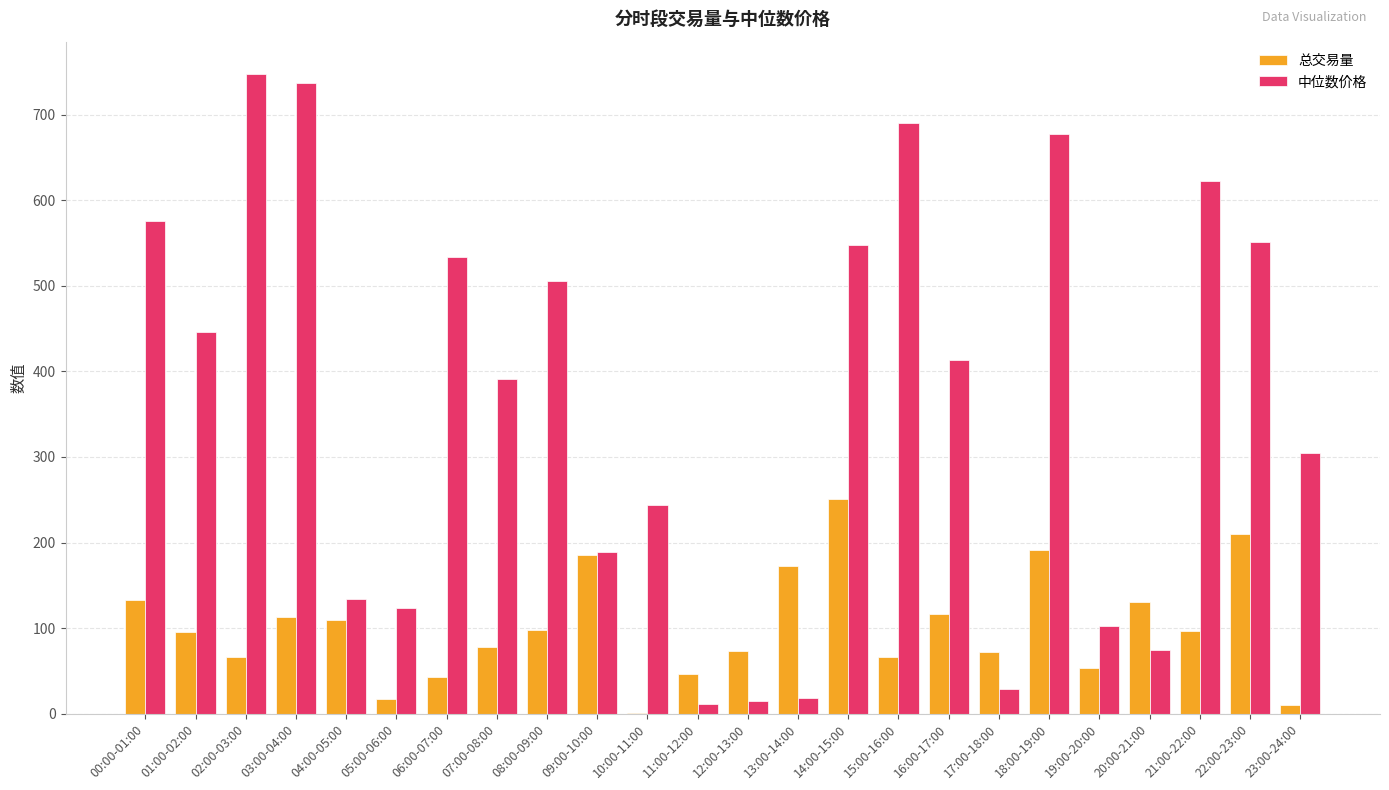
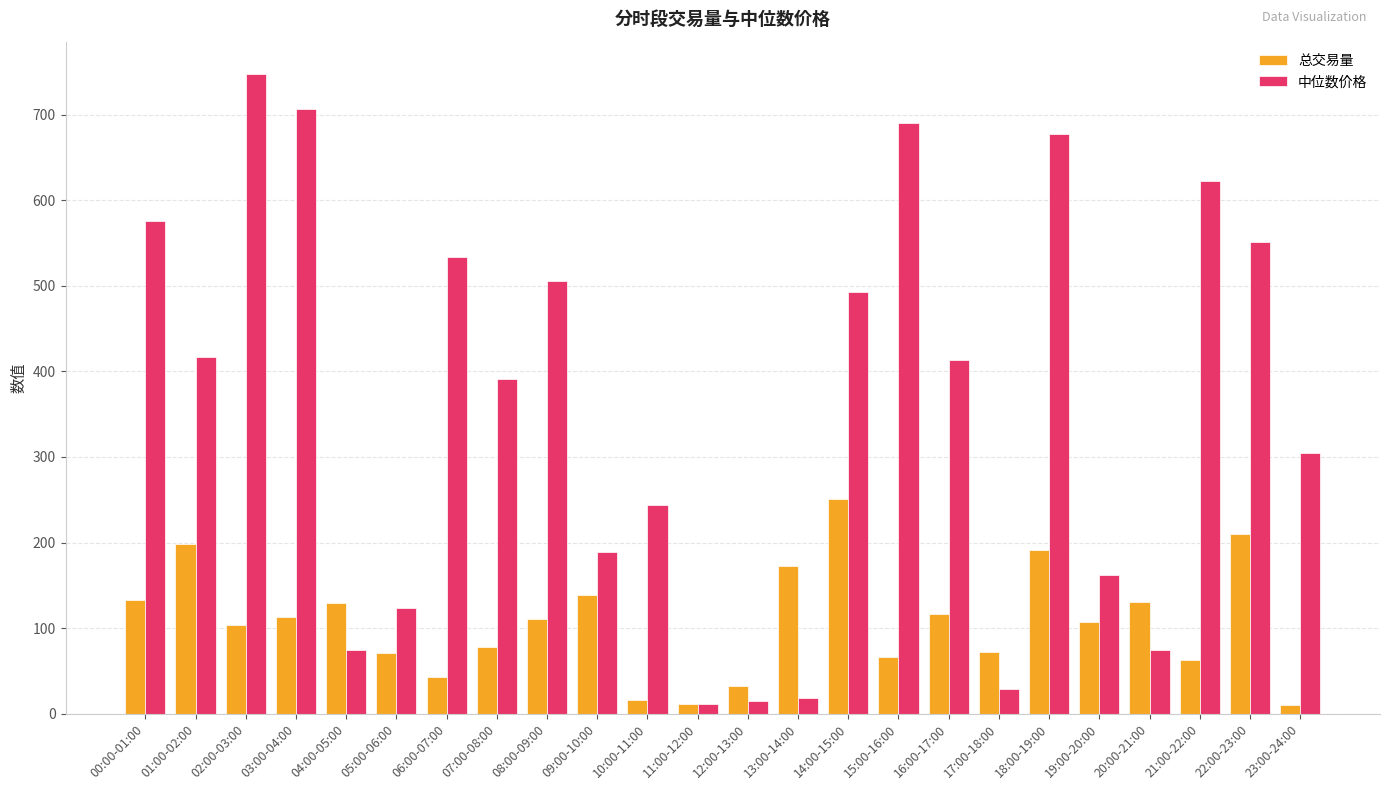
总交易量, 01:00-02:00: 100 -> 200
中位数价格, 01:00-02:00: 450 -> 420
总交易量, 02:00-03:00: 70 -> 100
中位数价格, 03:00-04:00: 740 -> 710
总交易量, 04:00-05:00: 110 -> 130
中位数价格, 04:00-05:00: 130 -> 70
总交易量, 05:00-06:00: 20 -> 70
总交易量, 08:00-09:00: 100 -> 110
总交易量, 09:00-10:00: 190 -> 140
总交易量, 10:00-11:00: 0 -> 20
总交易量, 11:00-12:00: 50 -> 10
总交易量, 12:00-13:00: 70 -> 30
中位数价格, 14:00-15:00: 550 -> 490
总交易量, 19:00-20:00: 50 -> 110
中位数价格, 19:00-20:00: 100 -> 160
总交易量, 21:00-22:00: 100 -> 60
